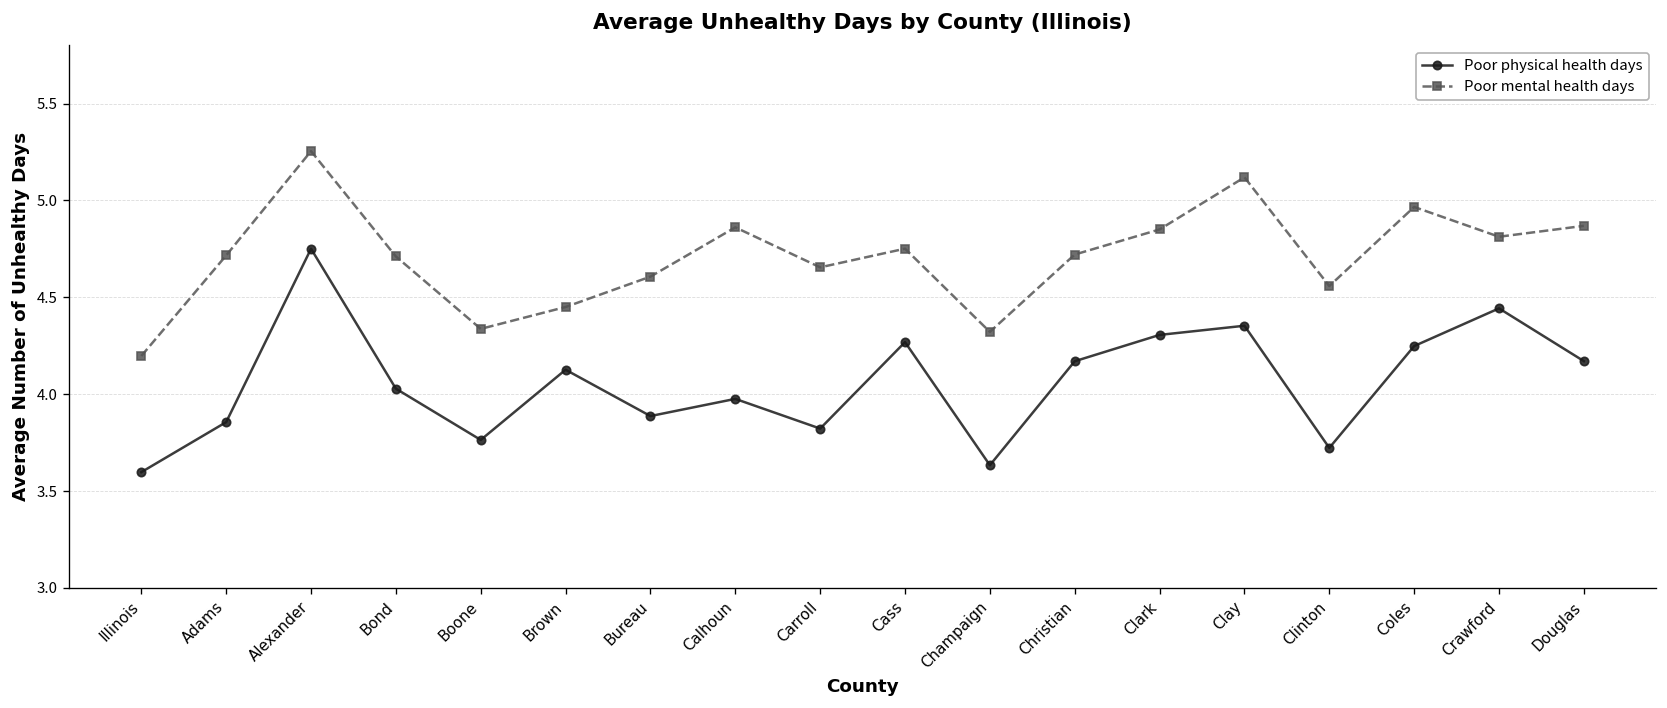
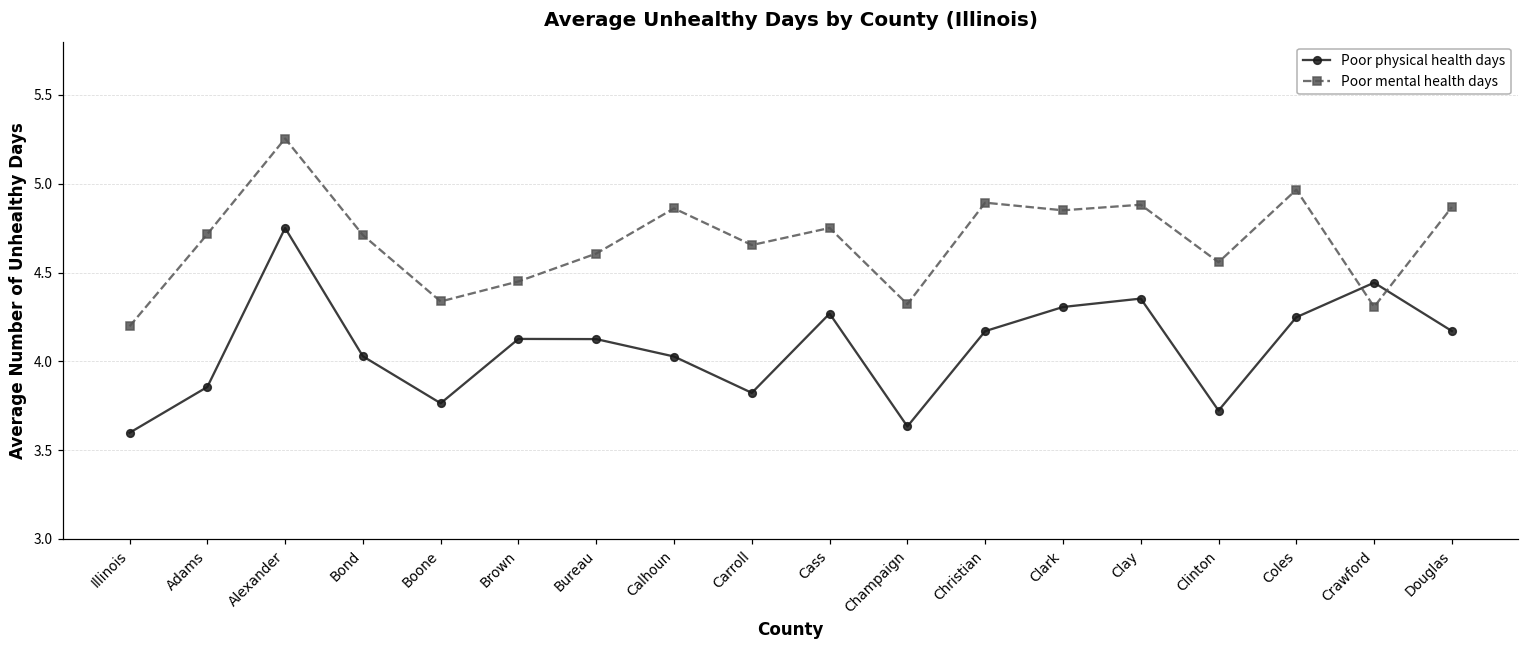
Poor physical health days, Bureau: 3.89 -> 4.13
Poor physical health days, Calhoun: 3.98 -> 4.03
Poor mental health days, Christian: 4.72 -> 4.89
Poor mental health days, Clay: 5.12 -> 4.88
Poor mental health days, Crawford: 4.81 -> 4.31
